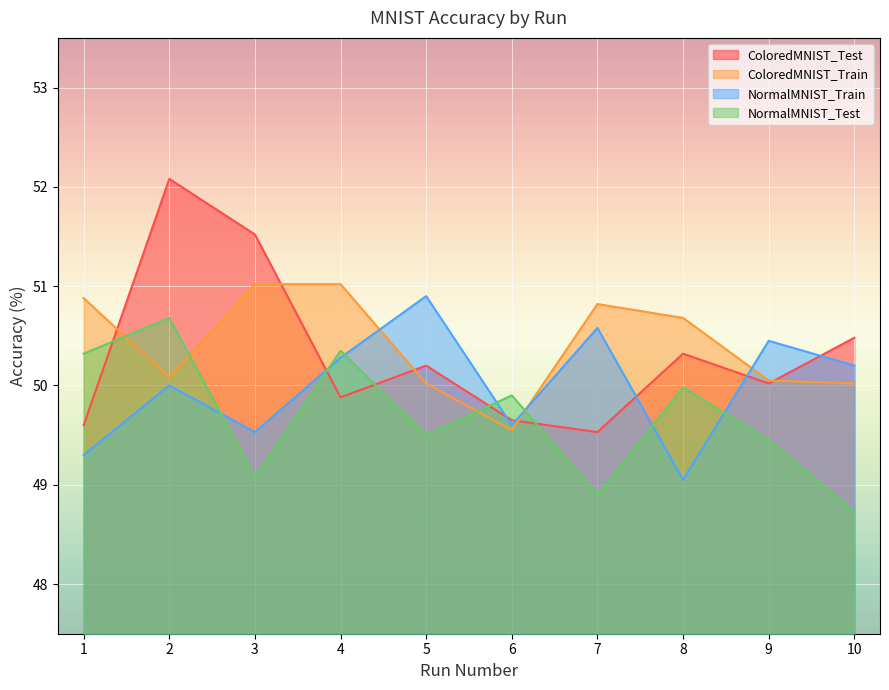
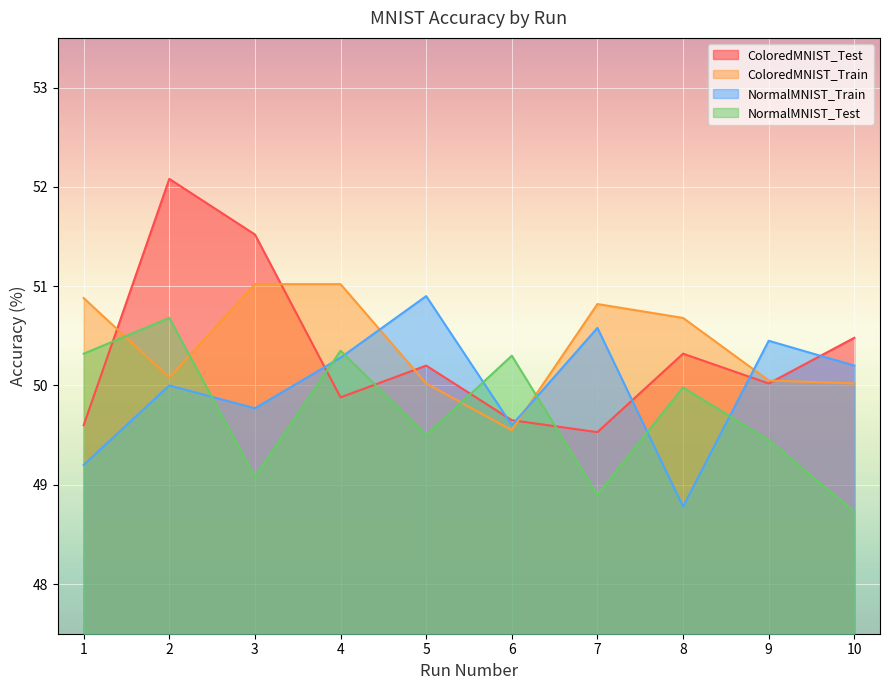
NormalMNIST_Train, 1: 49.3 -> 49.2
NormalMNIST_Train, 3: 49.5 -> 49.8
NormalMNIST_Test, 6: 49.9 -> 50.3
NormalMNIST_Train, 8: 49.1 -> 48.8
